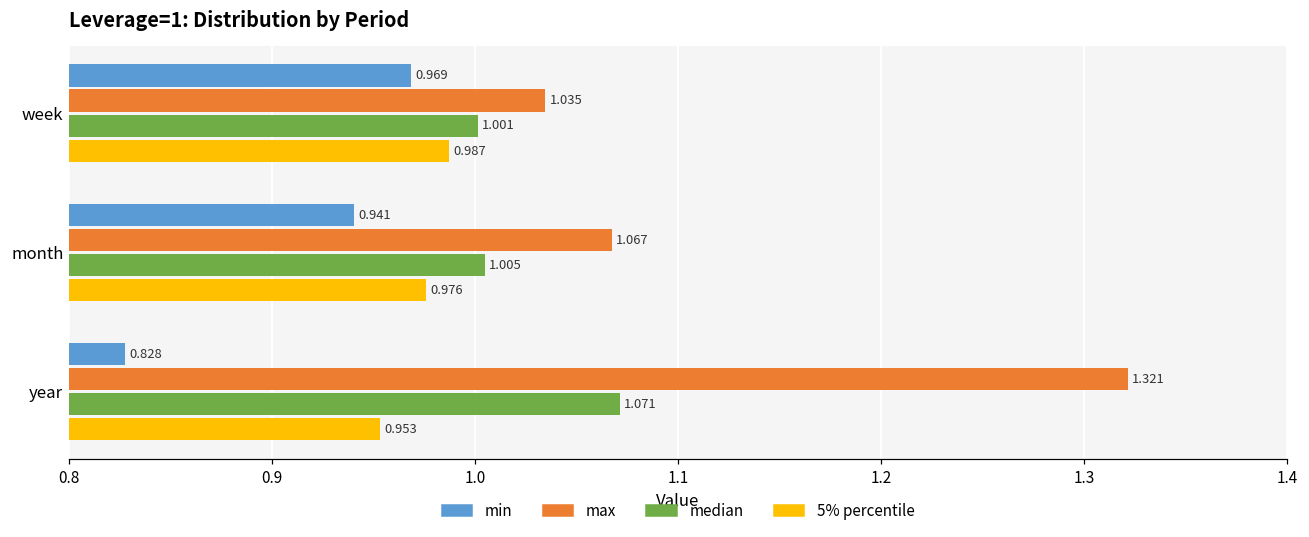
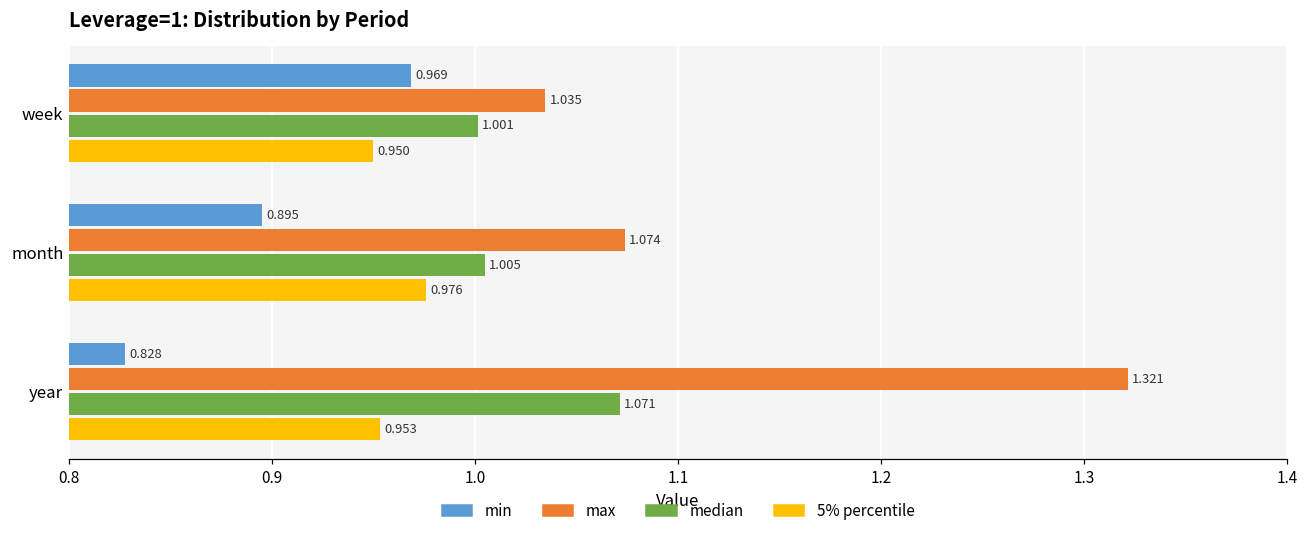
5% percentile, week: 0.987 -> 0.950
min, month: 0.941 -> 0.895
max, month: 1.067 -> 1.074
